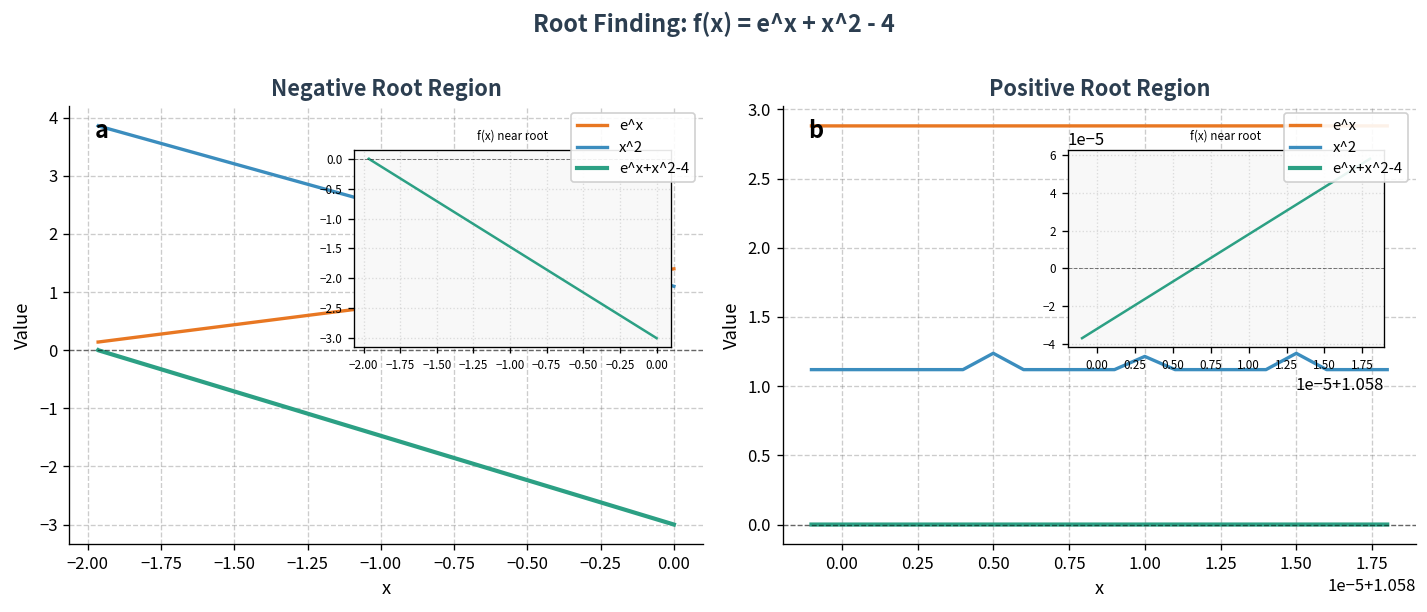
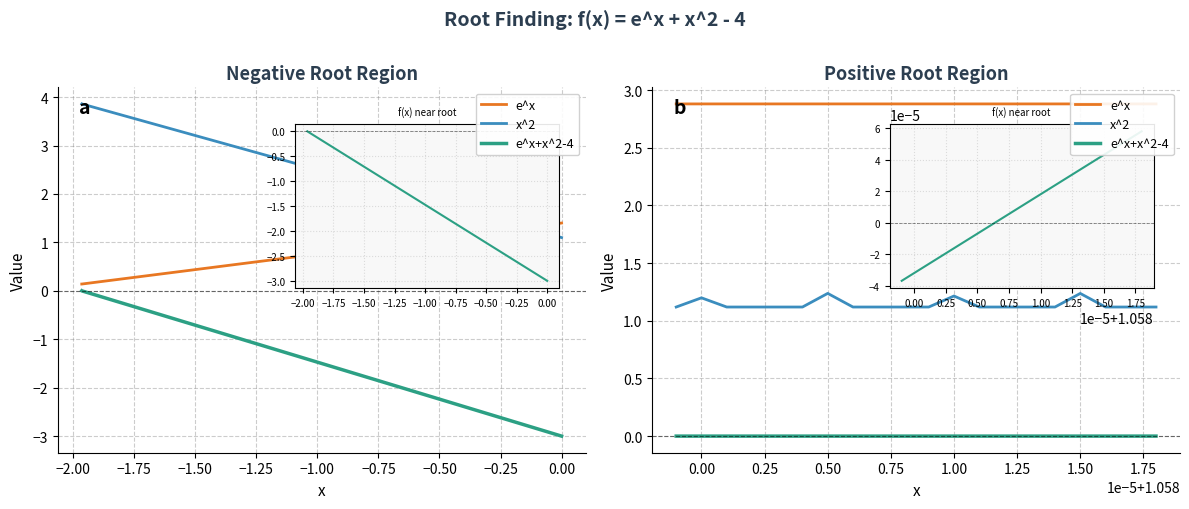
Positive Root Region, x^2, 0.00: 1.12 -> 1.20
